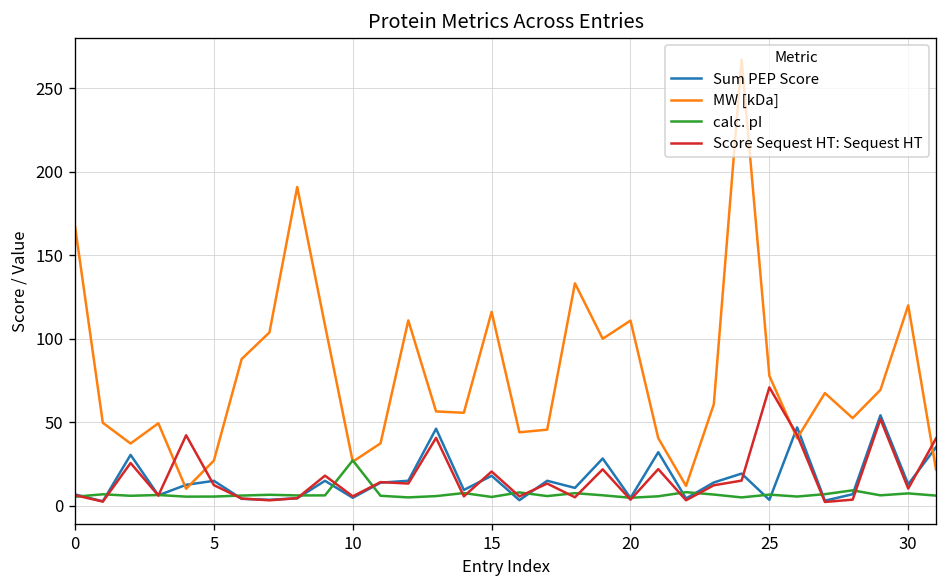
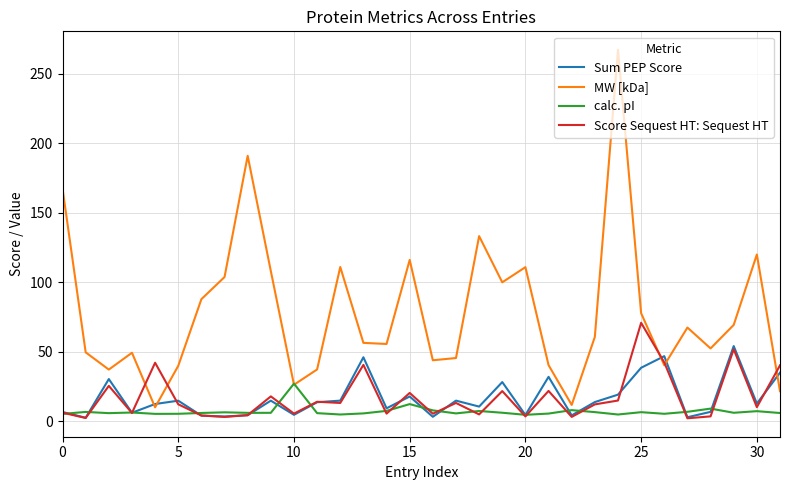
MW [kDa], 5: 27 -> 40
calc. pI, 15: 5 -> 13
Sum PEP Score, 25: 4 -> 39
